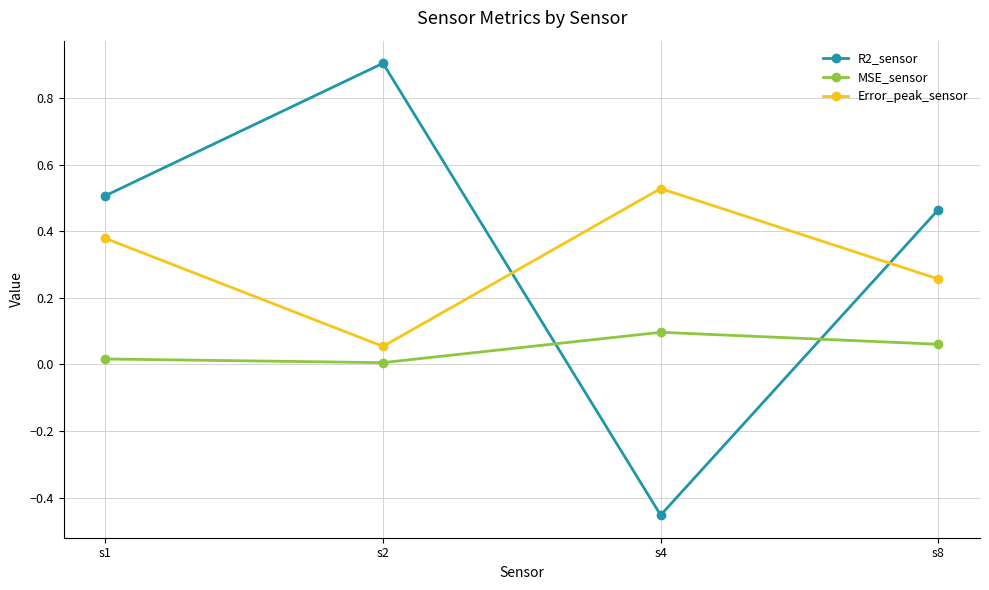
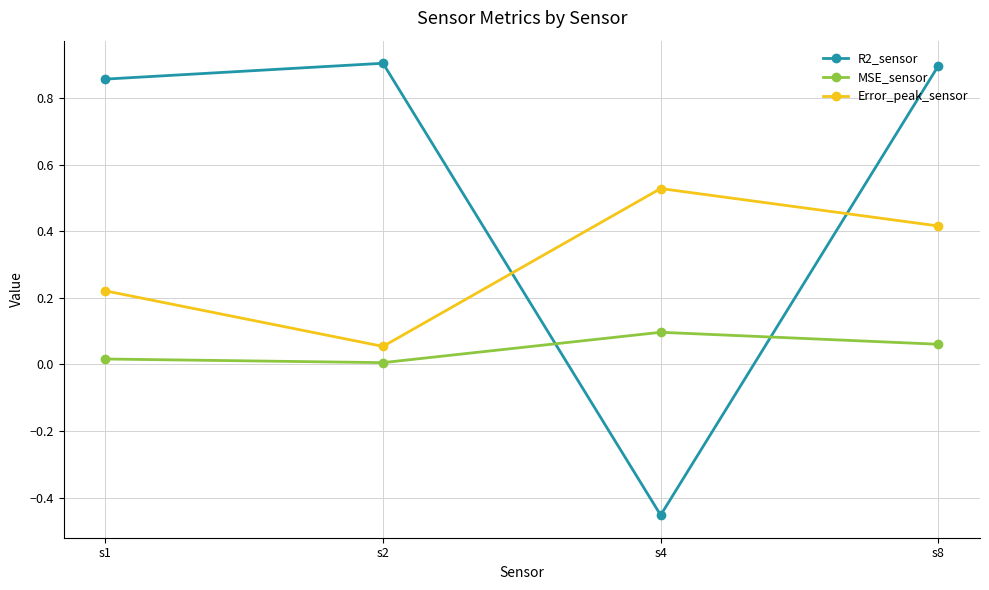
R2_sensor, s1: 0.51 -> 0.86
Error_peak_sensor, s1: 0.38 -> 0.22
R2_sensor, s8: 0.47 -> 0.90
Error_peak_sensor, s8: 0.26 -> 0.42
